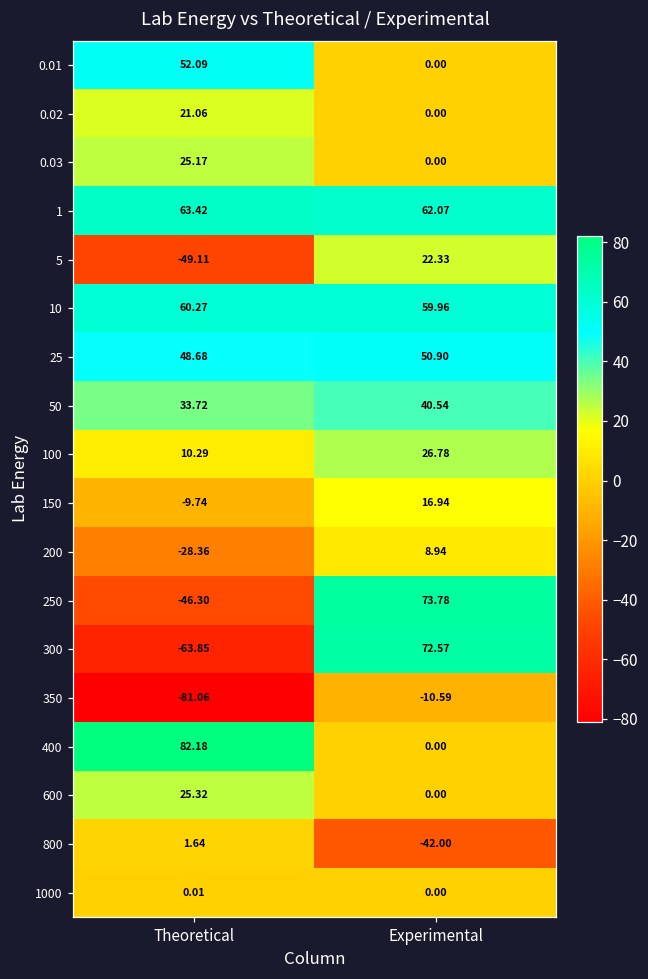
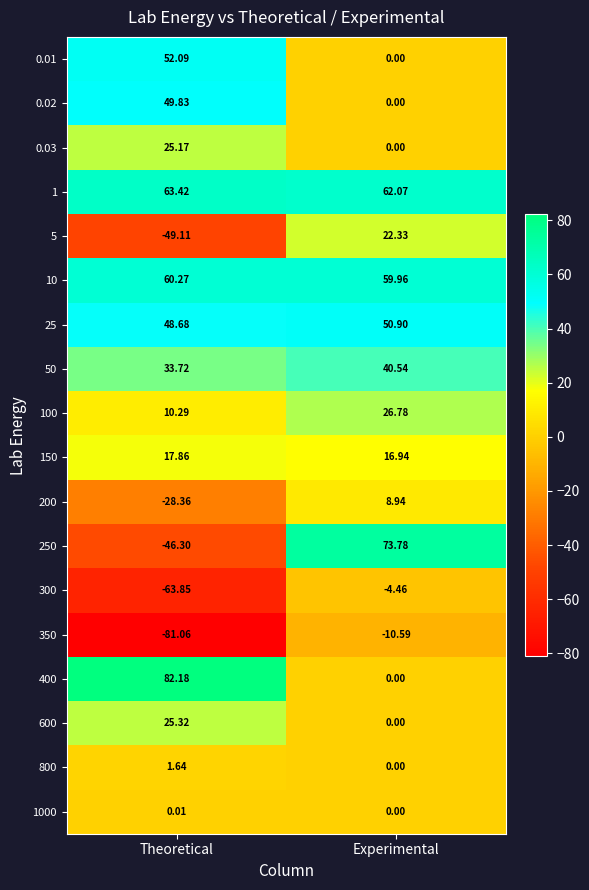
0.02, Theoretical: 21.06 -> 49.83
150, Theoretical: -9.74 -> 17.86
300, Experimental: 72.57 -> -4.46
800, Experimental: -42.00 -> 0.00
